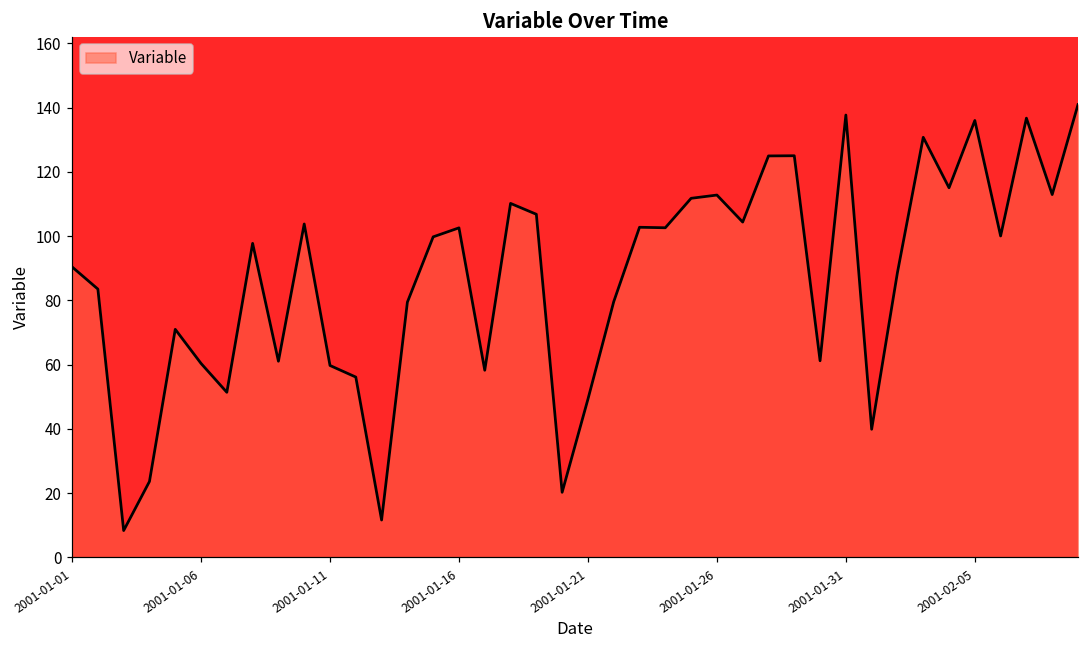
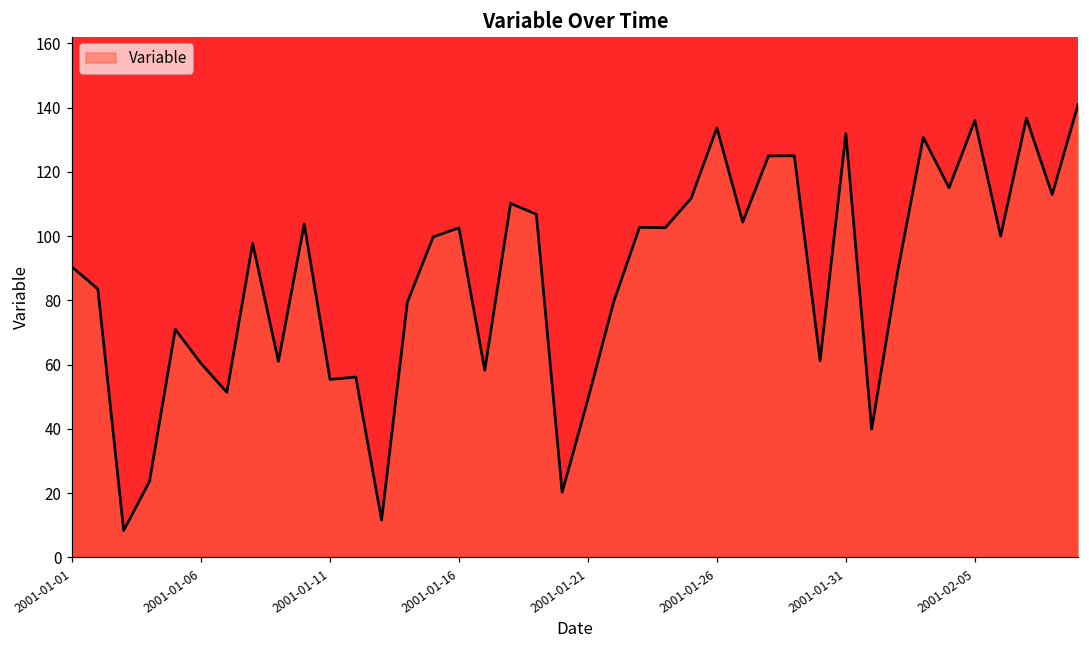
2001-01-11: 60 -> 55
2001-01-26: 113 -> 134
2001-01-31: 138 -> 132
